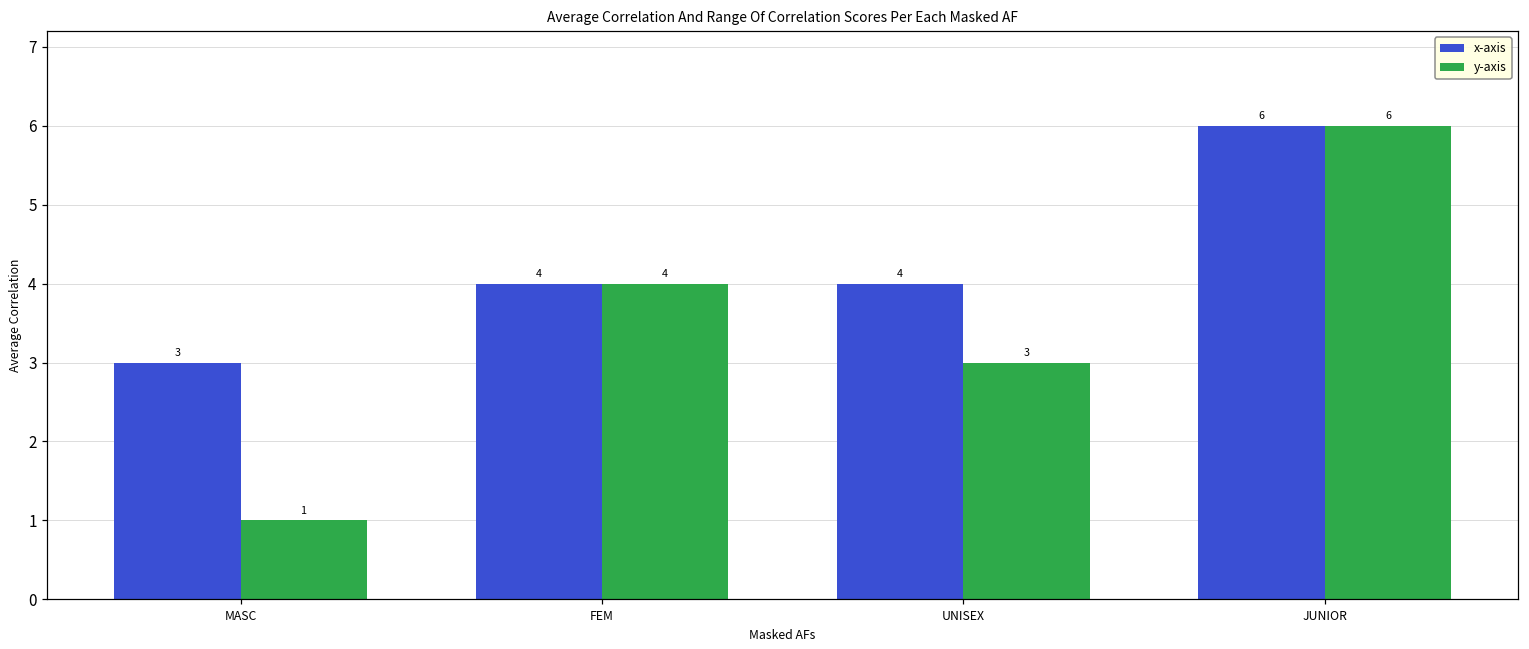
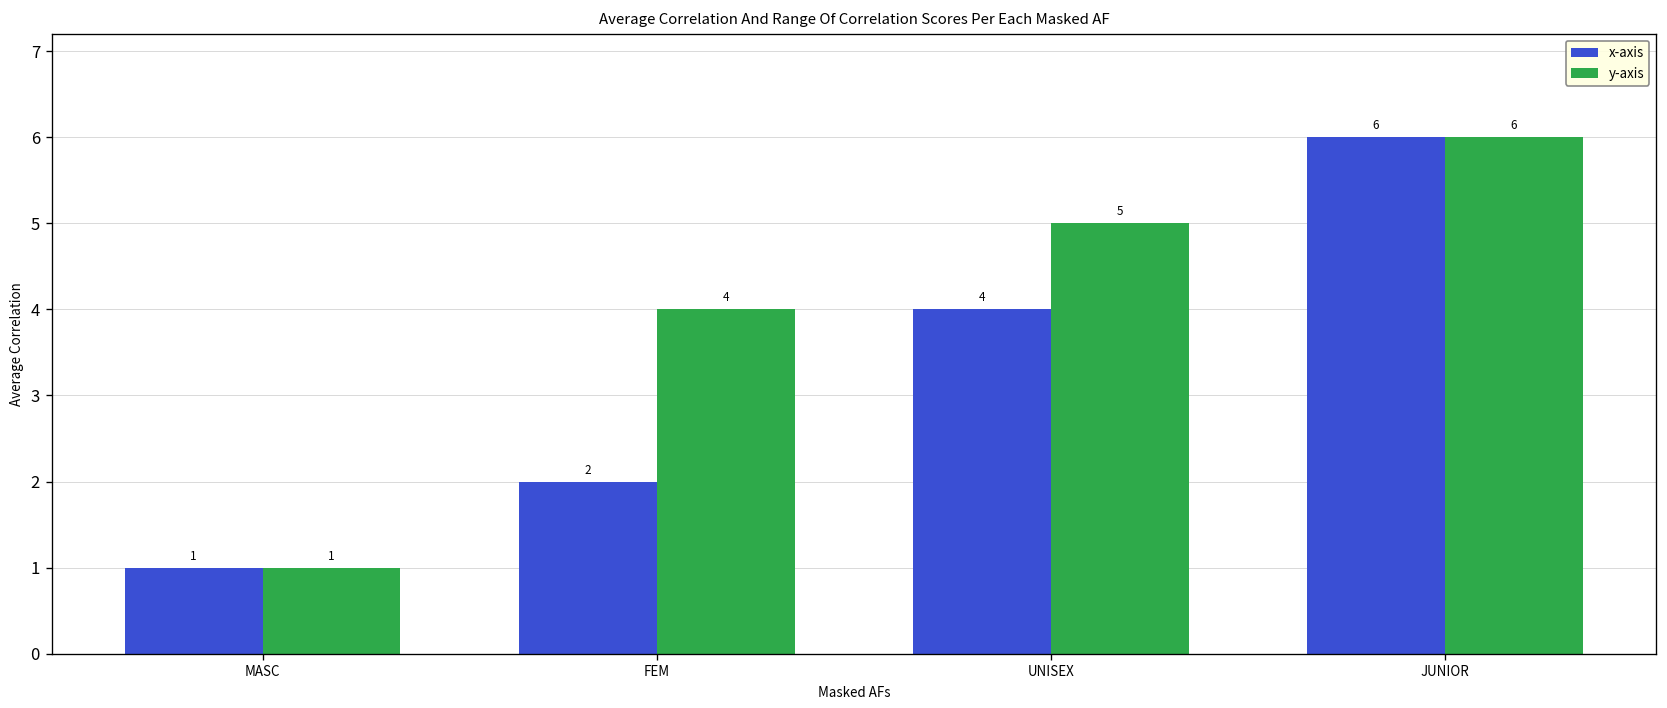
x-axis, MASC: 3 -> 1
x-axis, FEM: 4 -> 2
y-axis, UNISEX: 3 -> 5
